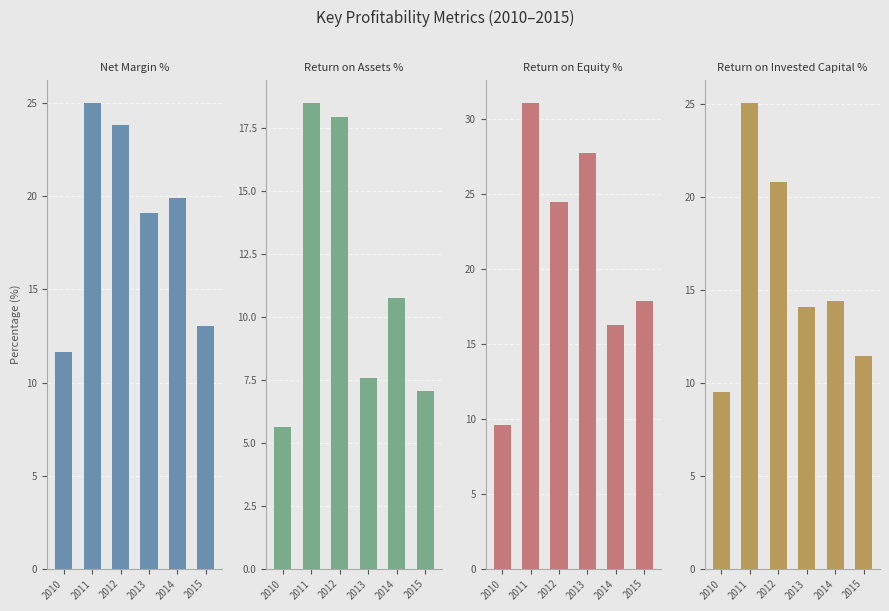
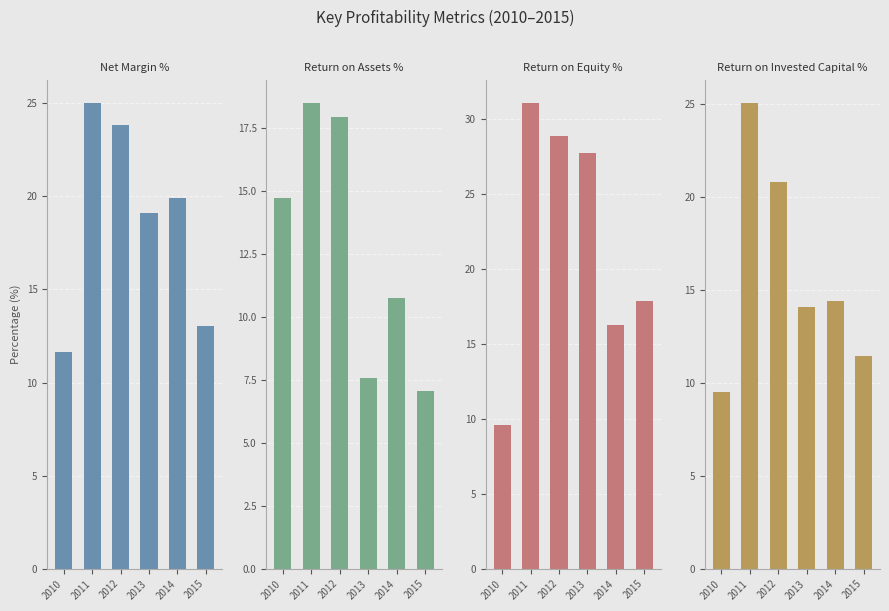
Return on Assets %, 2010: 5.7 -> 14.7
Return on Equity %, 2012: 24.5 -> 28.9
